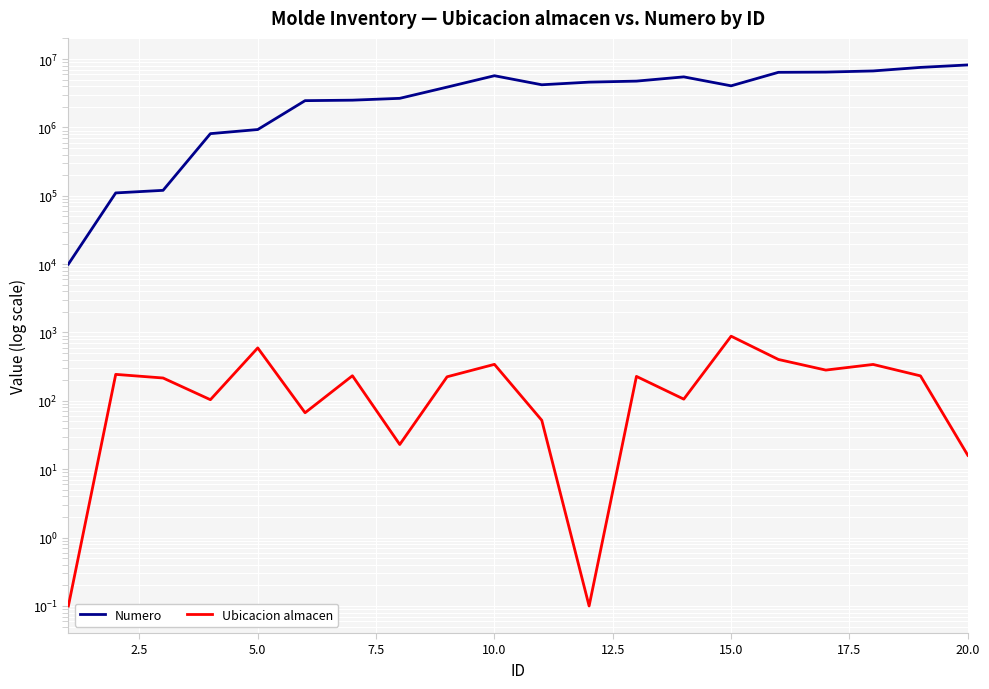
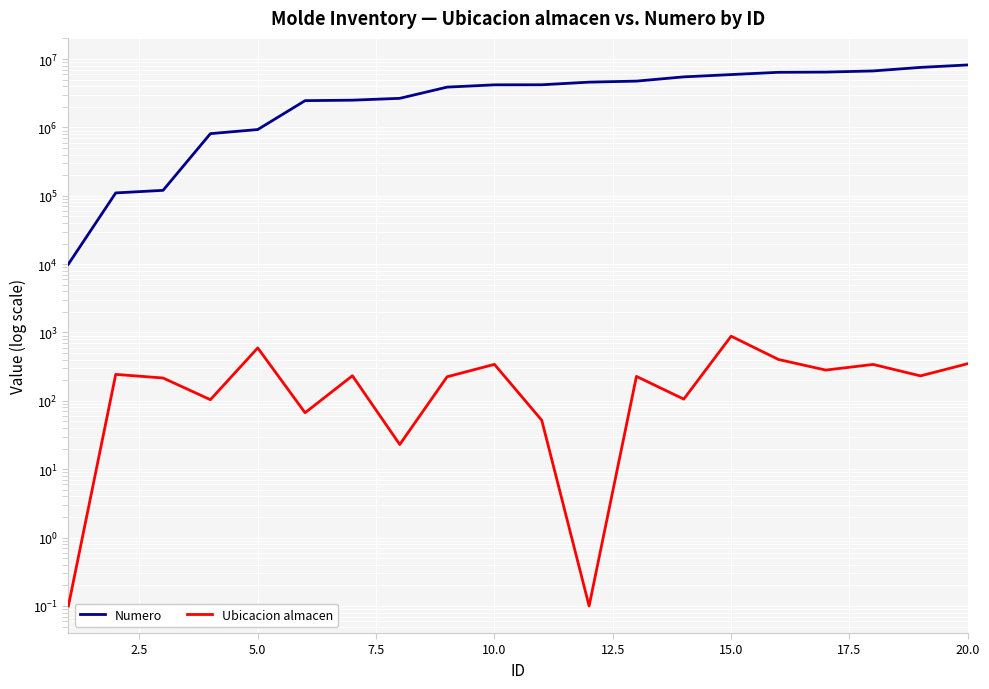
Numero, 10.0: 6000000 -> 4000000
Numero, 15.0: 4000000 -> 6000000
Ubicacion almacen, 20.0: 16 -> 400
